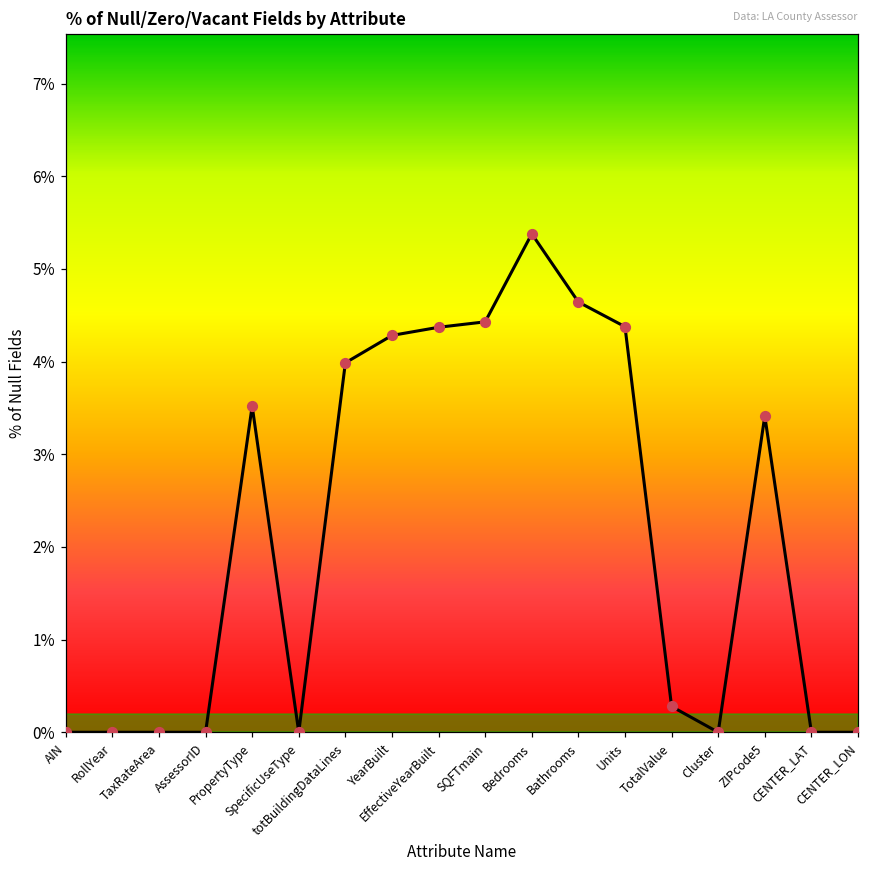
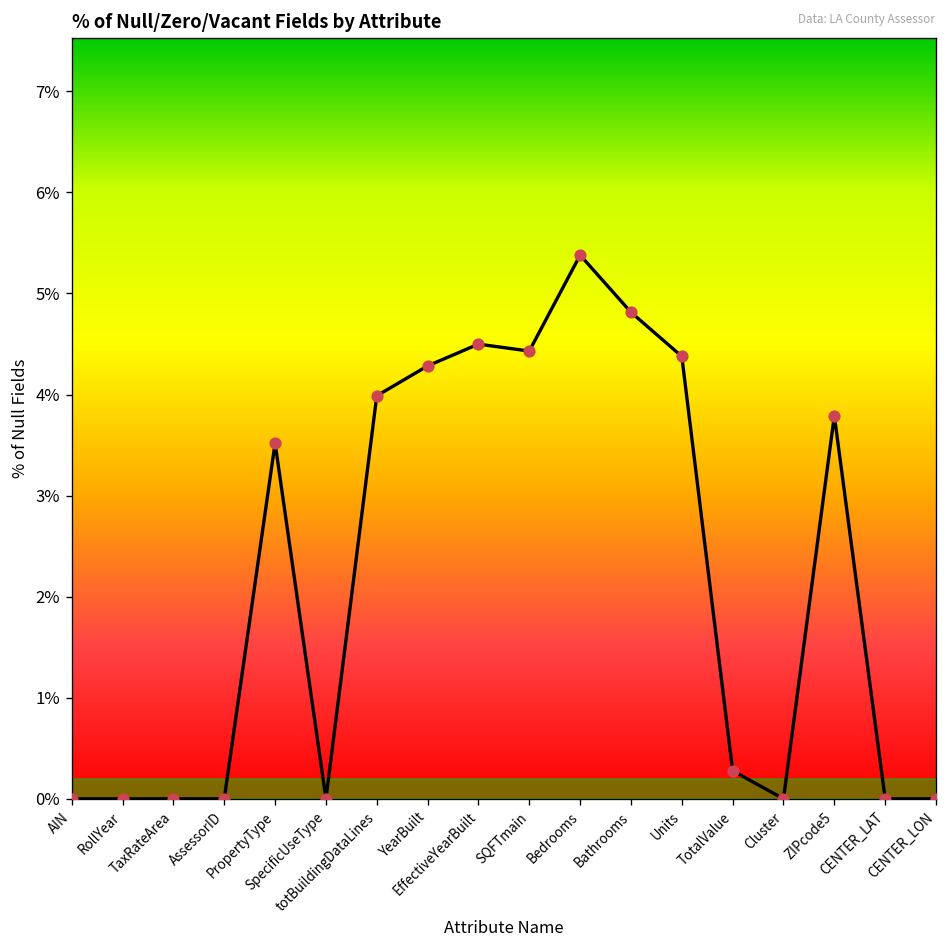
EffectiveYearBuilt: 4.4% -> 4.5%
Bathrooms: 4.6% -> 4.8%
ZIPcode5: 3.4% -> 3.8%
